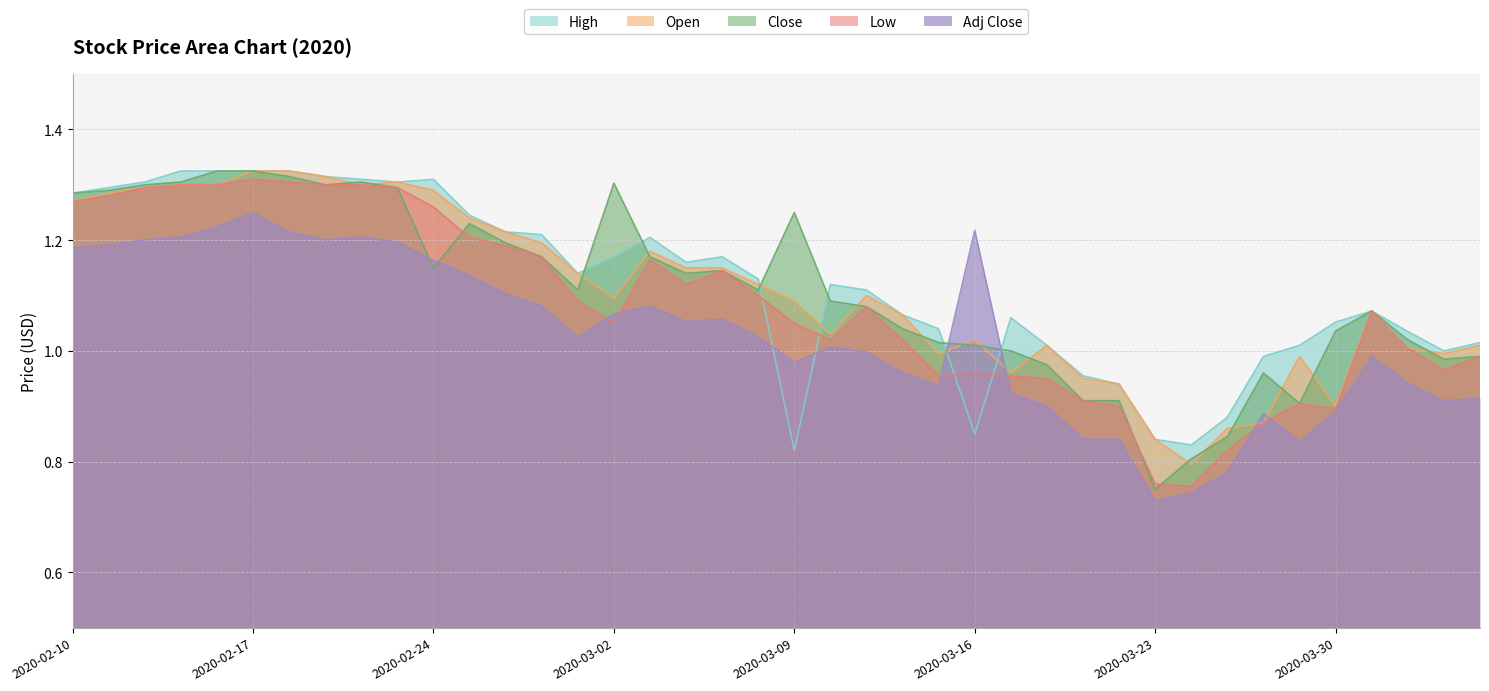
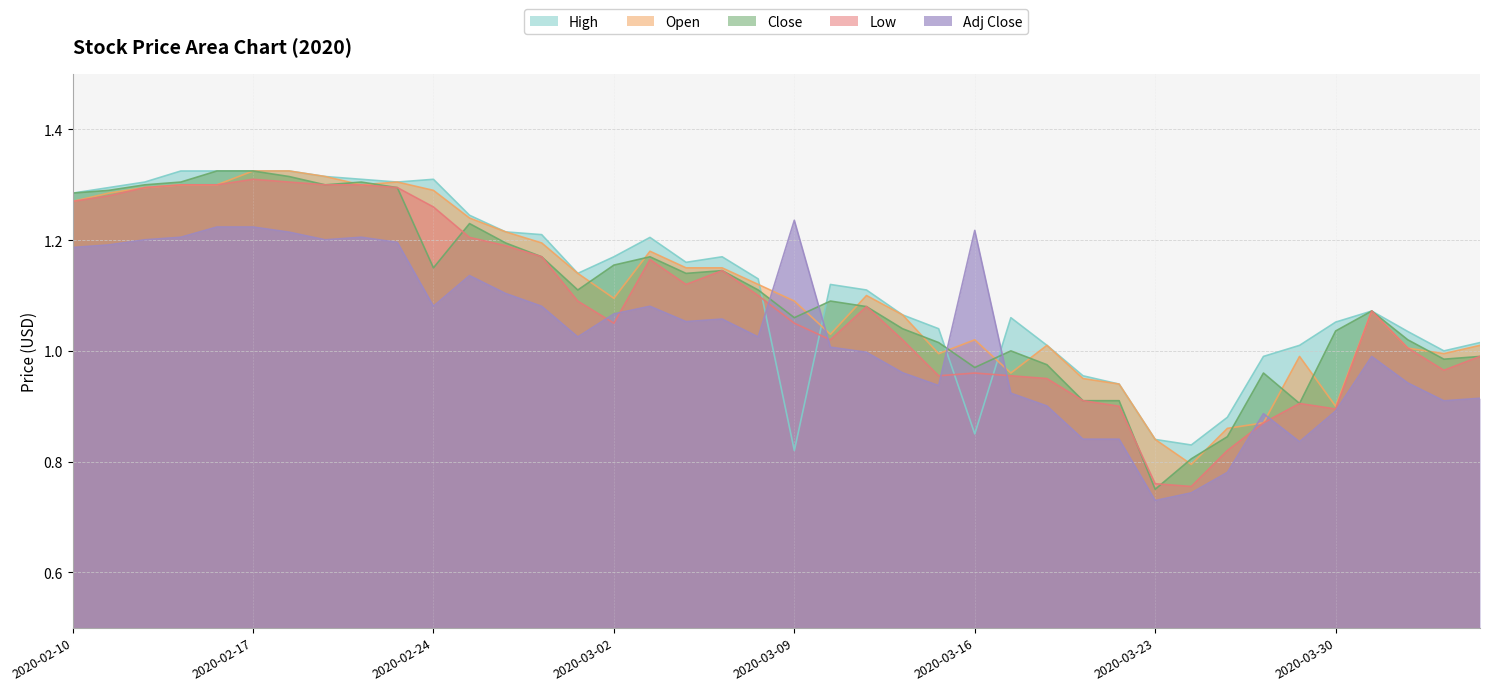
Adj Close, 2020-02-17: 1.25 -> 1.22
Adj Close, 2020-02-24: 1.16 -> 1.08
Close, 2020-03-02: 1.30 -> 1.16
Close, 2020-03-09: 1.25 -> 1.06
Adj Close, 2020-03-09: 0.98 -> 1.24
Close, 2020-03-16: 1.01 -> 0.97
